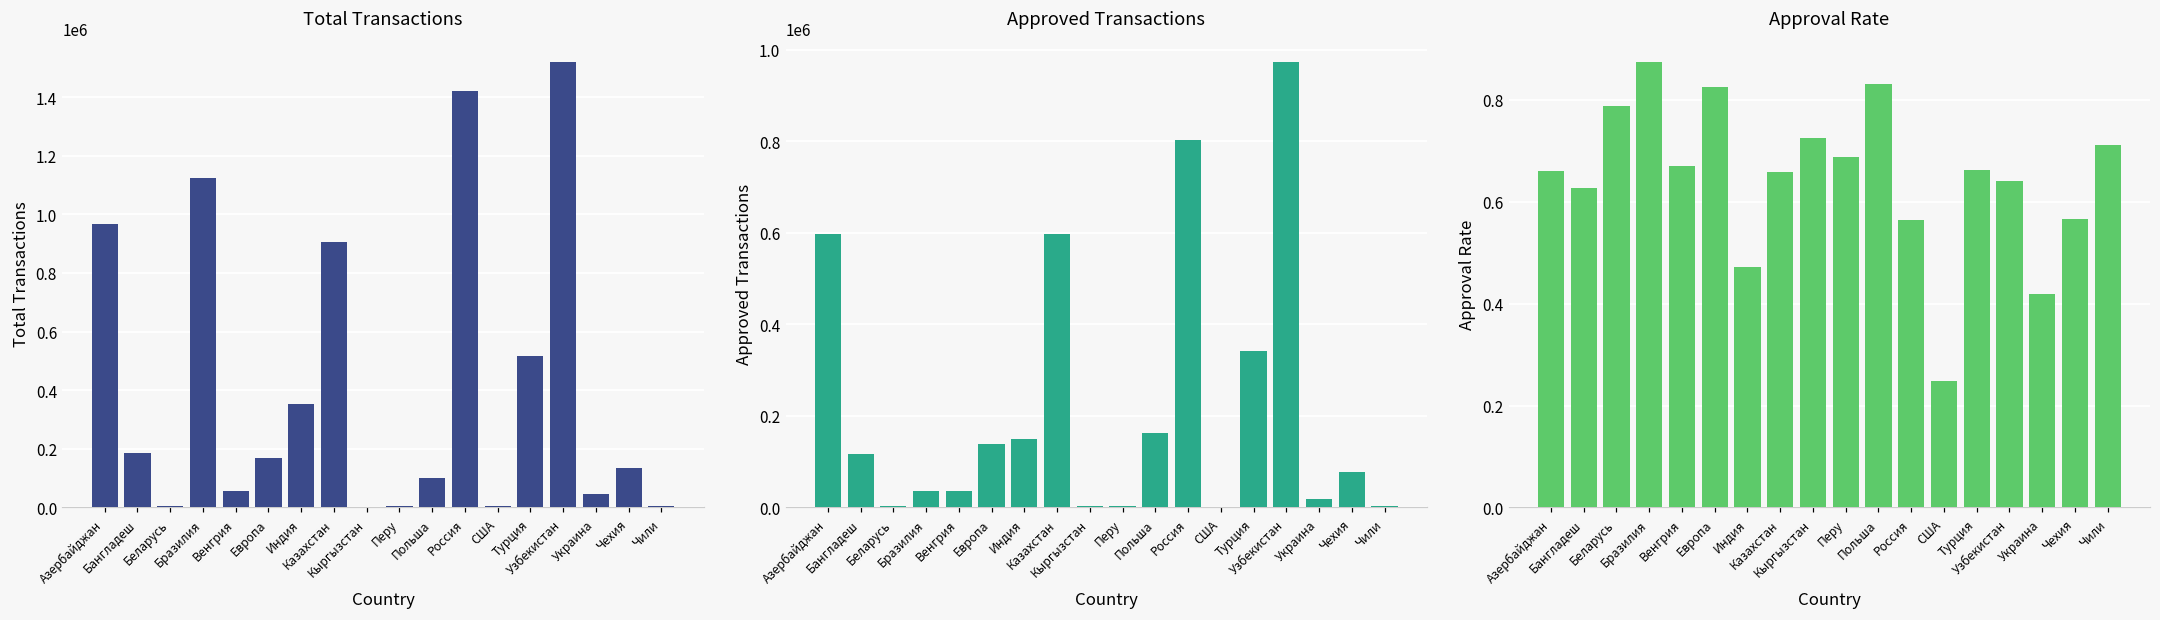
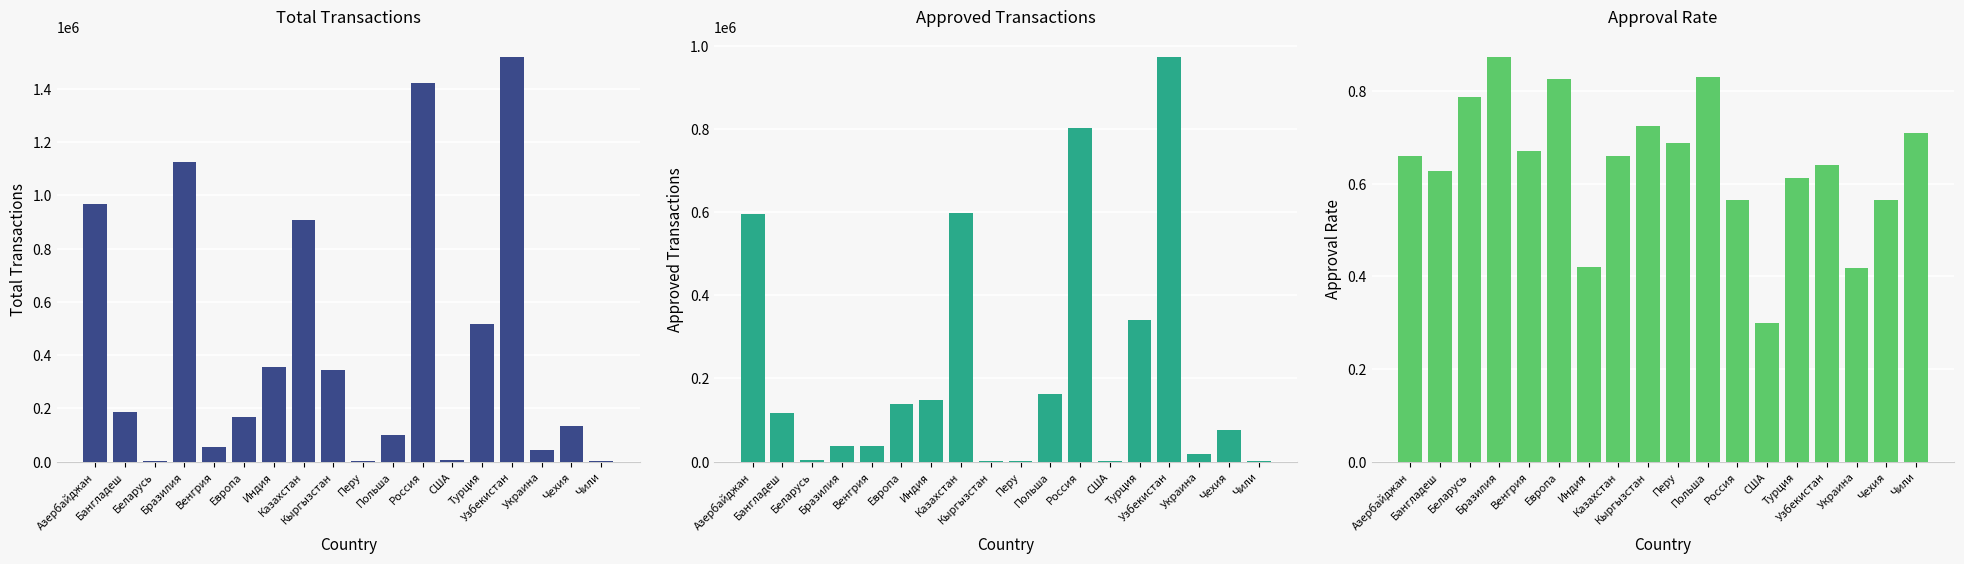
Total Transactions, Кыргызстан: 0 -> 340000
Approval Rate, Индия: 0.47 -> 0.42
Approval Rate, США: 0.25 -> 0.30
Approval Rate, Турция: 0.66 -> 0.61
